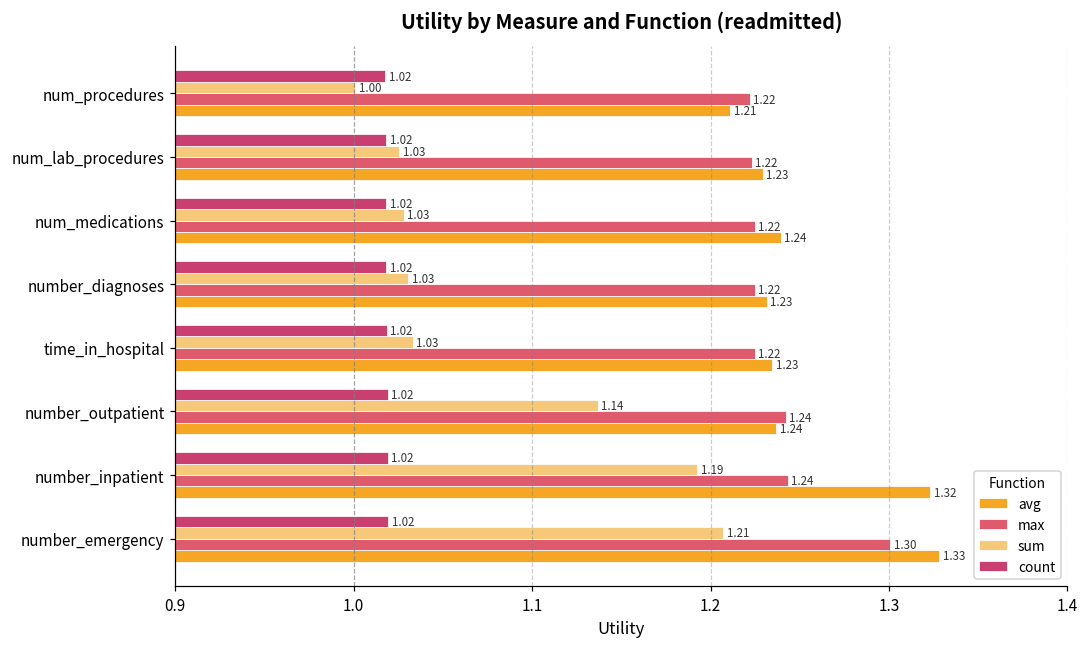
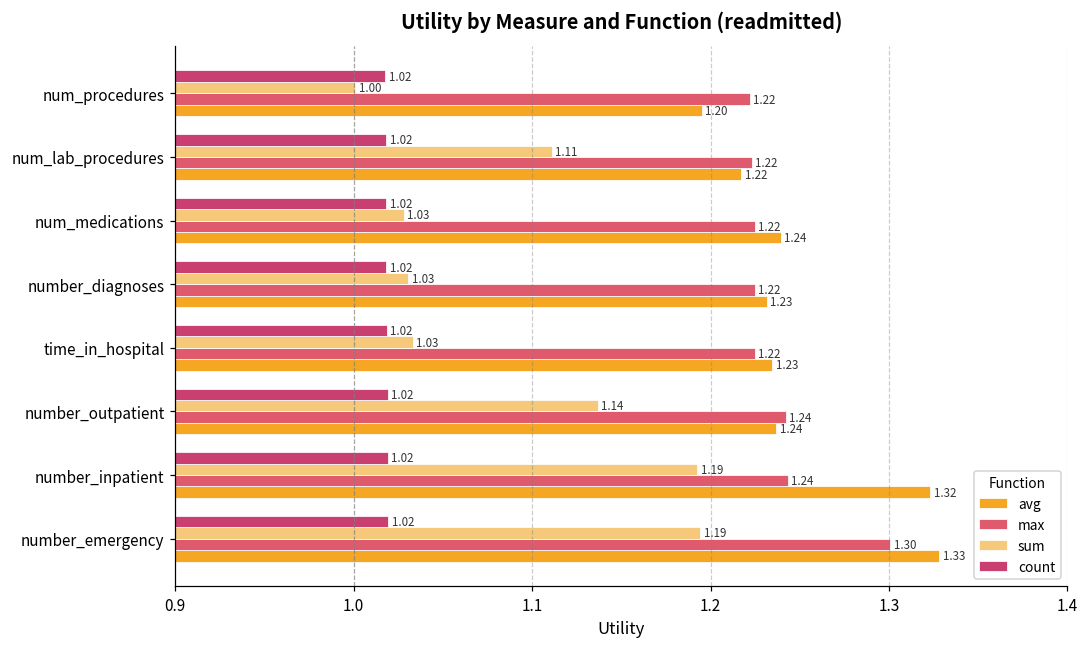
avg, num_procedures: 1.21 -> 1.20
sum, num_lab_procedures: 1.03 -> 1.11
avg, num_lab_procedures: 1.23 -> 1.22
sum, number_emergency: 1.21 -> 1.19
